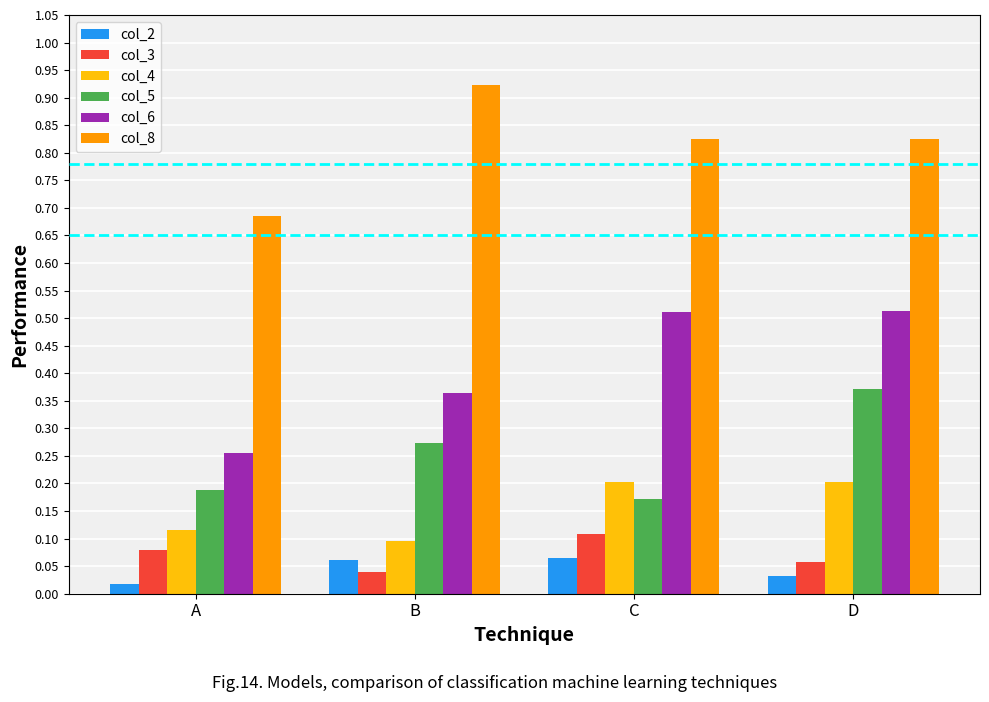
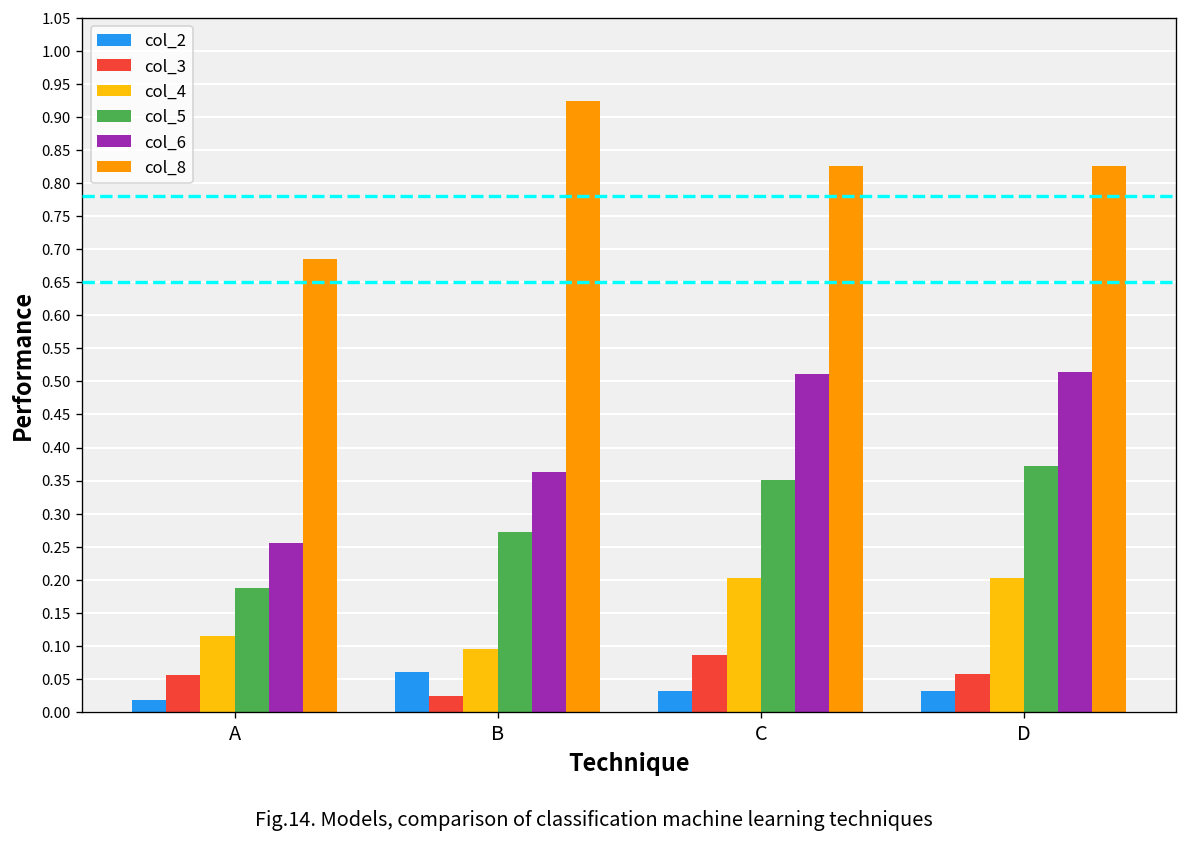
col_3, A: 0.08 -> 0.06
col_3, B: 0.04 -> 0.02
col_2, C: 0.06 -> 0.03
col_3, C: 0.11 -> 0.09
col_5, C: 0.17 -> 0.35
